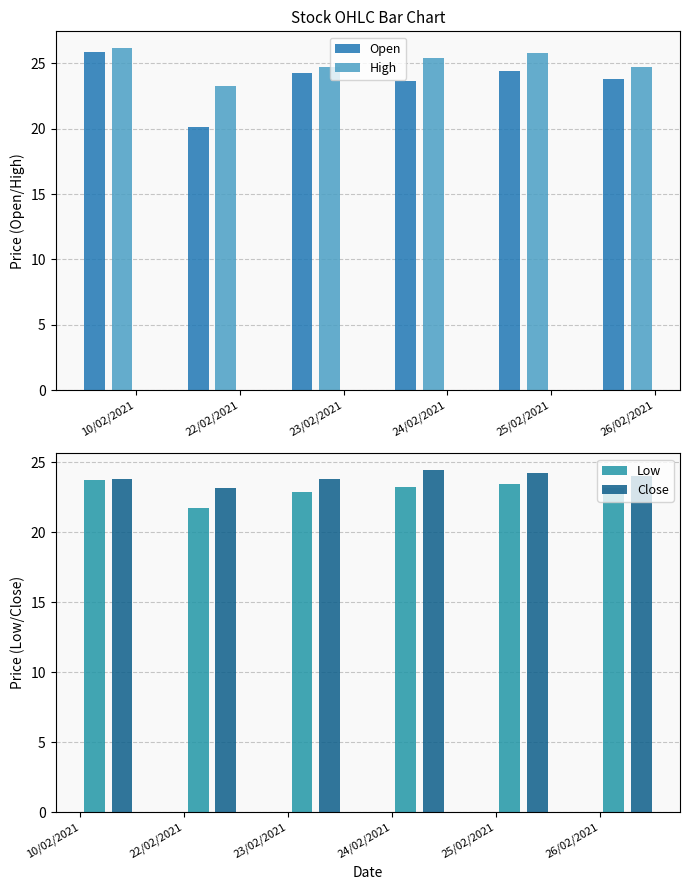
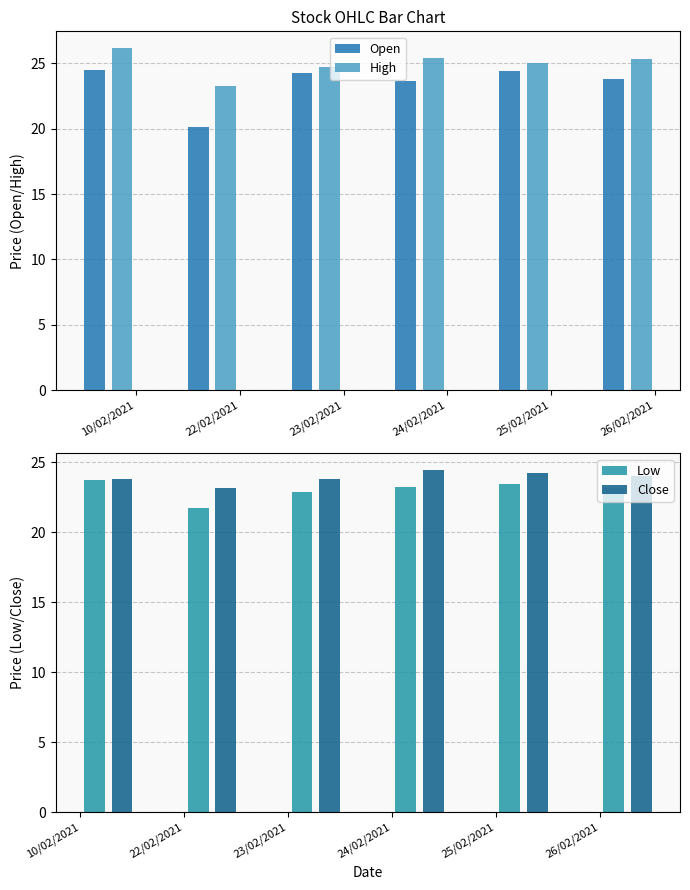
Stock OHLC Bar Chart, Open, 10/02/2021: 25.9 -> 24.5
Stock OHLC Bar Chart, High, 25/02/2021: 25.8 -> 25.0
Stock OHLC Bar Chart, High, 26/02/2021: 24.7 -> 25.3
